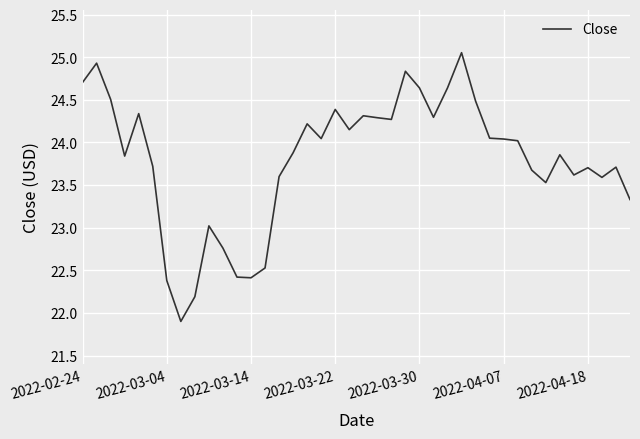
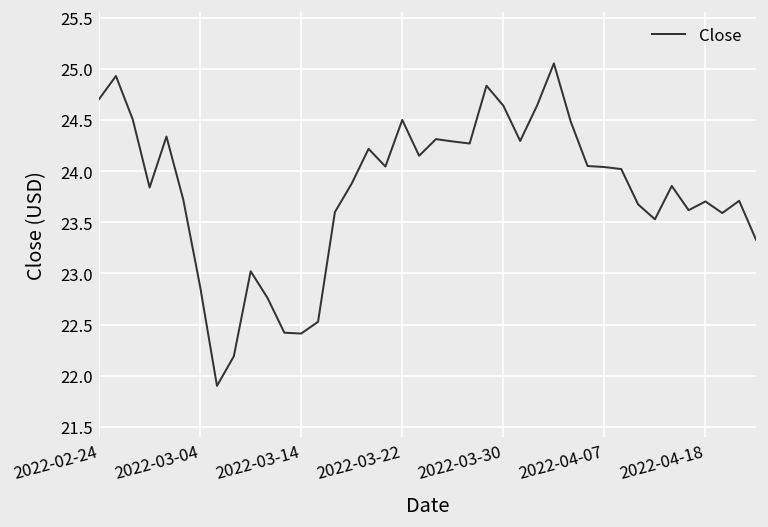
2022-03-04: 22.4 -> 22.9
2022-03-22: 24.4 -> 24.5
